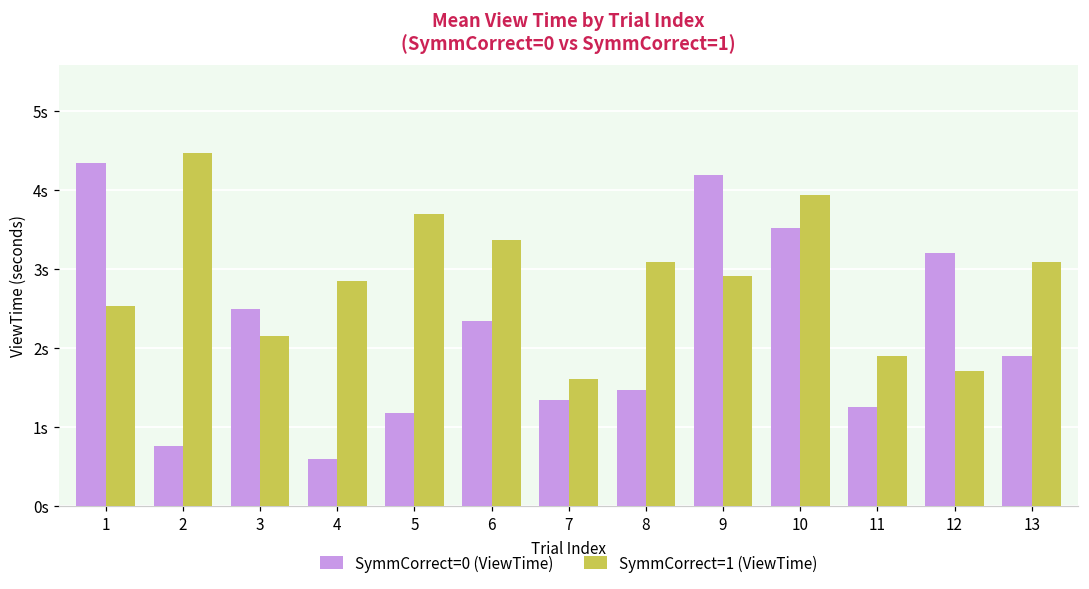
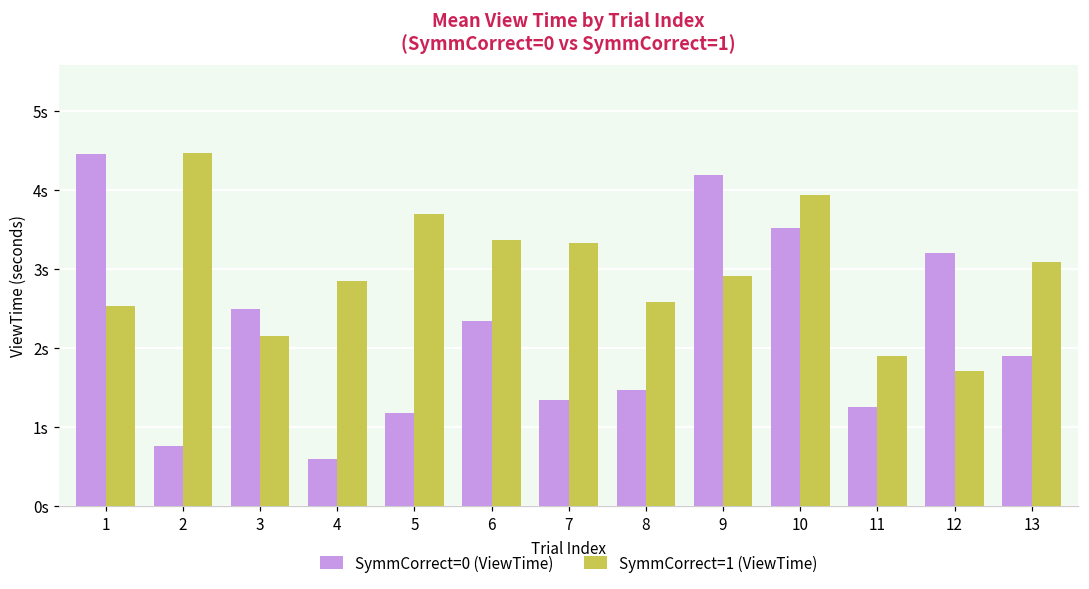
SymmCorrect=0 (ViewTime), 1: 4.3s -> 4.4s
SymmCorrect=1 (ViewTime), 7: 1.6s -> 3.3s
SymmCorrect=1 (ViewTime), 8: 3.1s -> 2.6s
